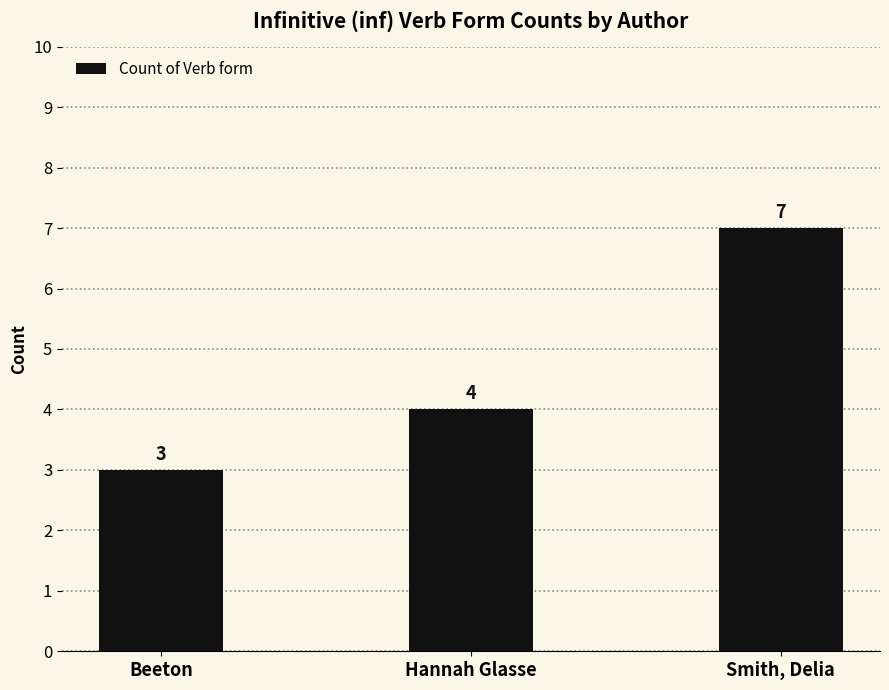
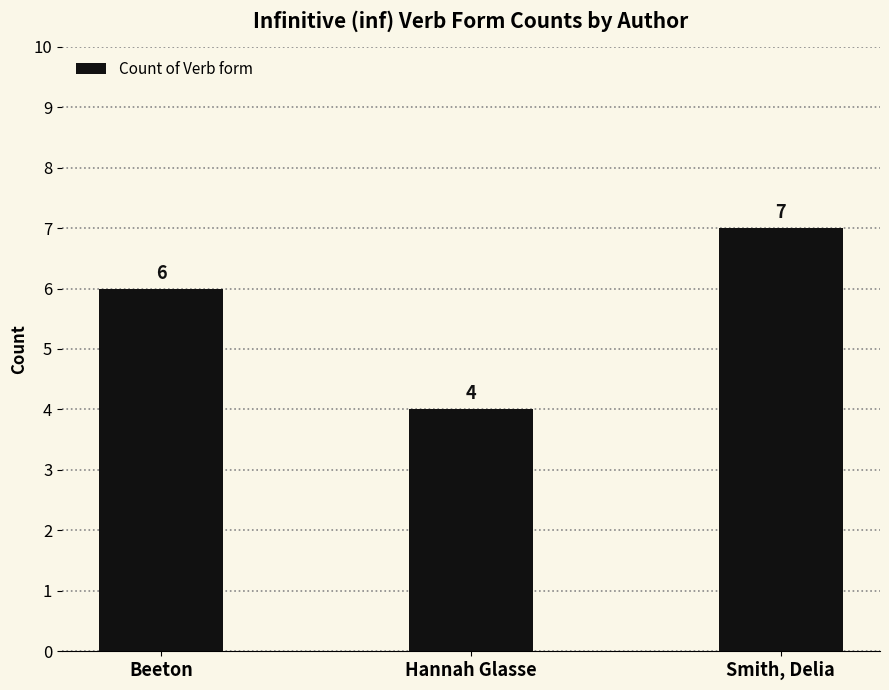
Beeton: 3 -> 6
